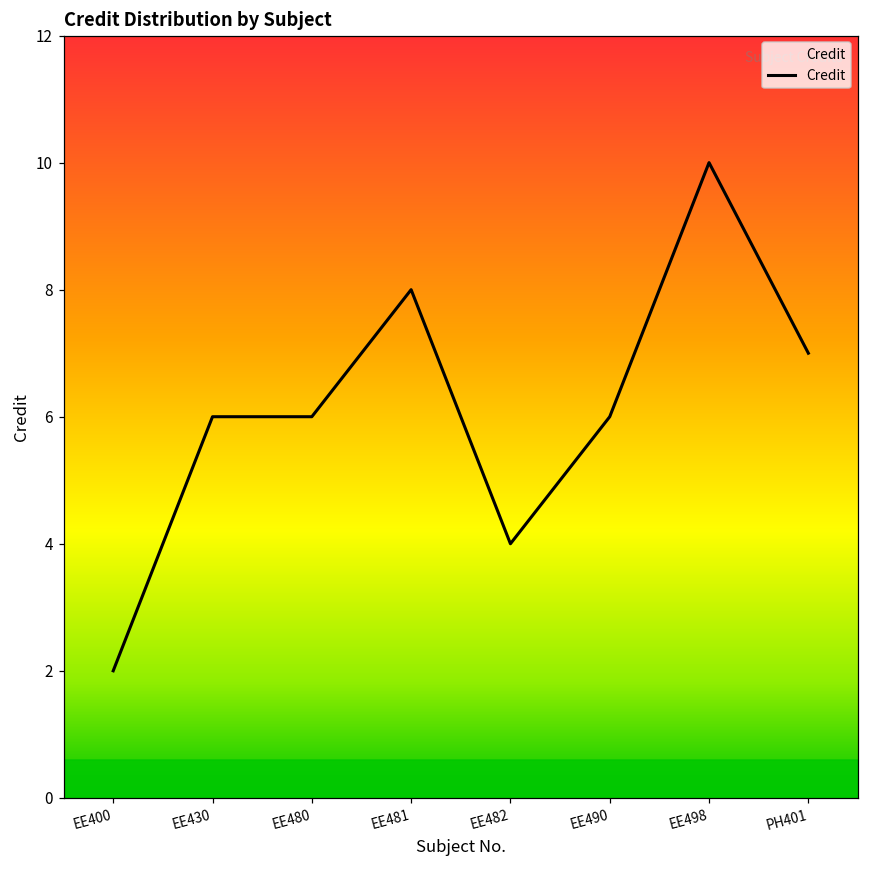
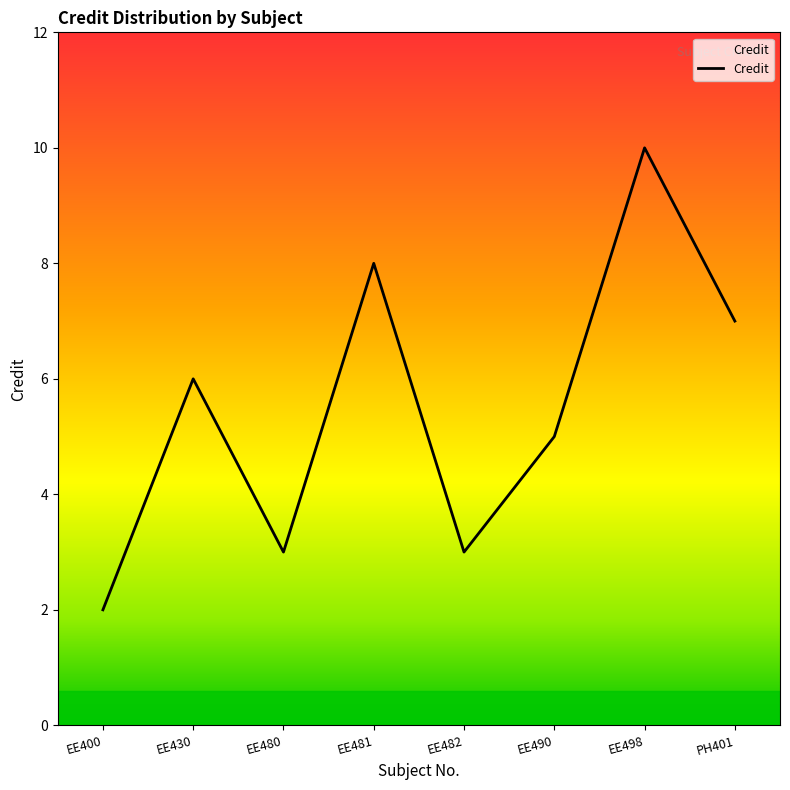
EE480: 6 -> 3
EE482: 4 -> 3
EE490: 6 -> 5
